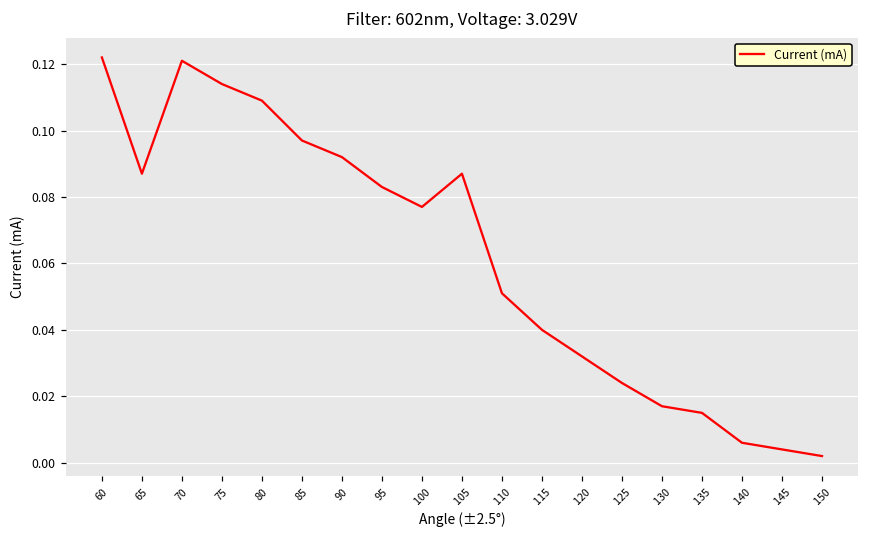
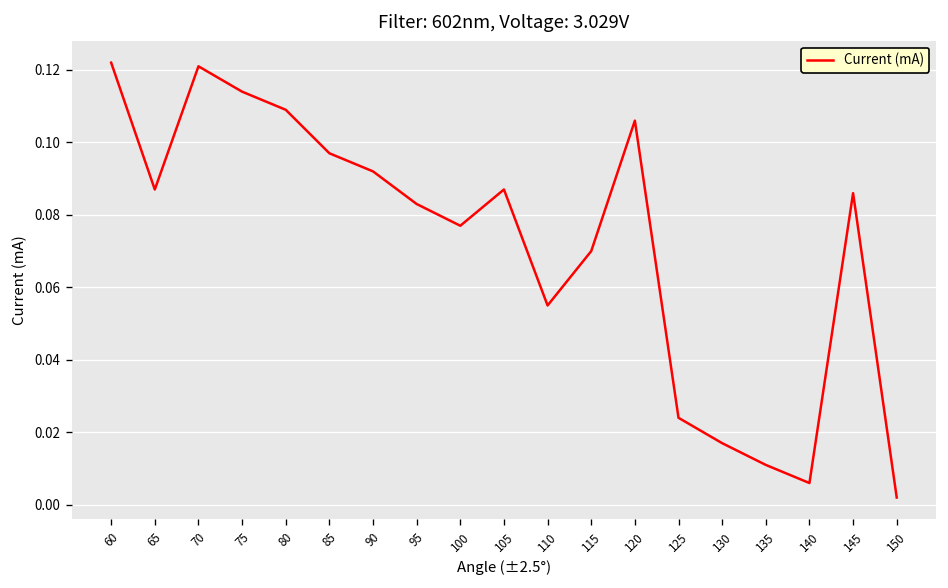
110: 0.051 -> 0.055
115: 0.04 -> 0.07
120: 0.032 -> 0.106
135: 0.015 -> 0.011
145: 0.004 -> 0.086
